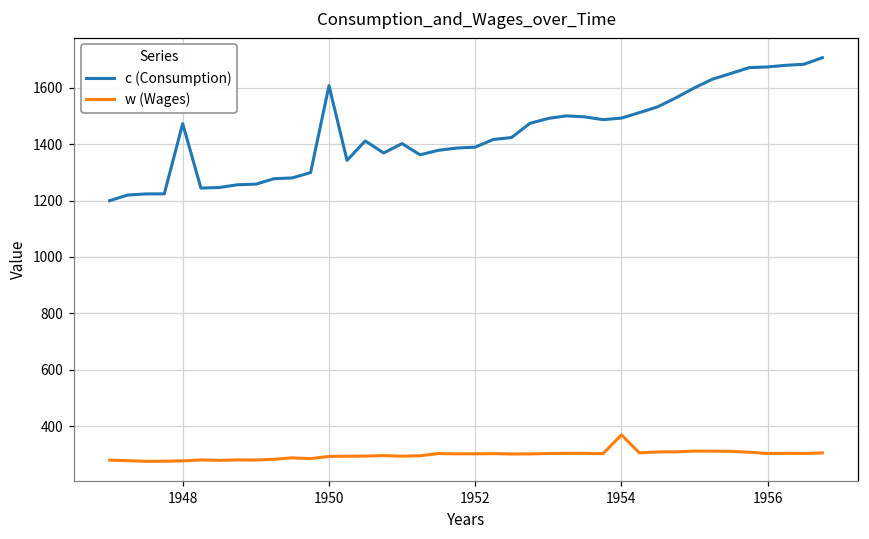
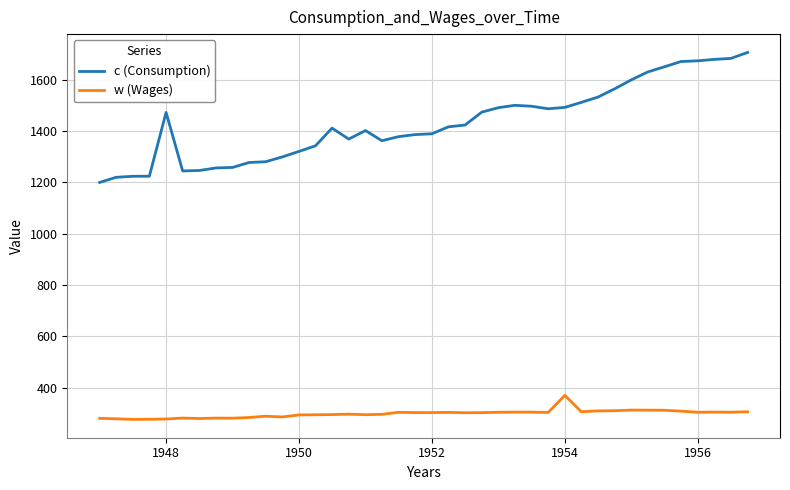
c (Consumption), 1950: 1610 -> 1320
